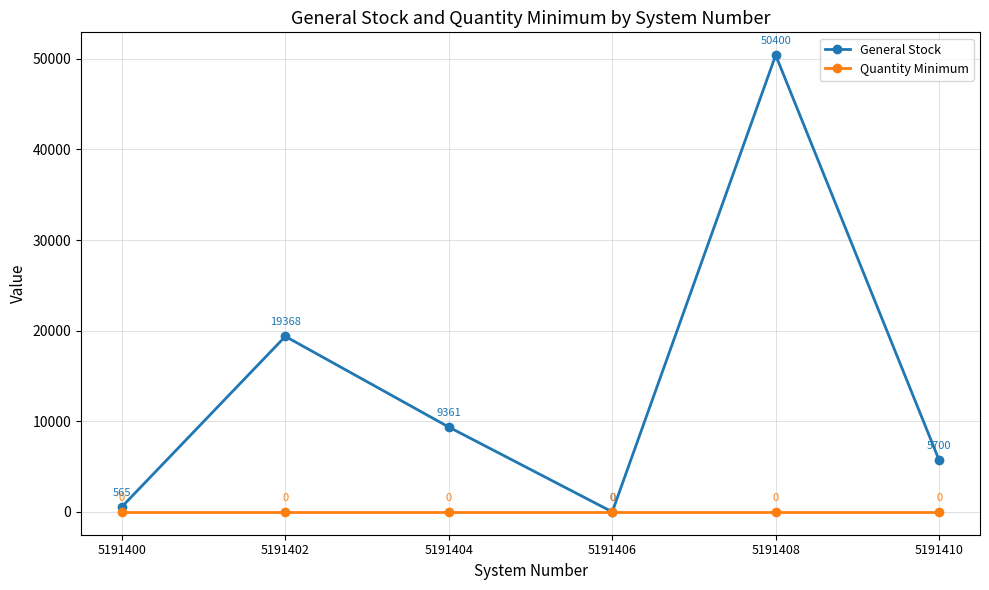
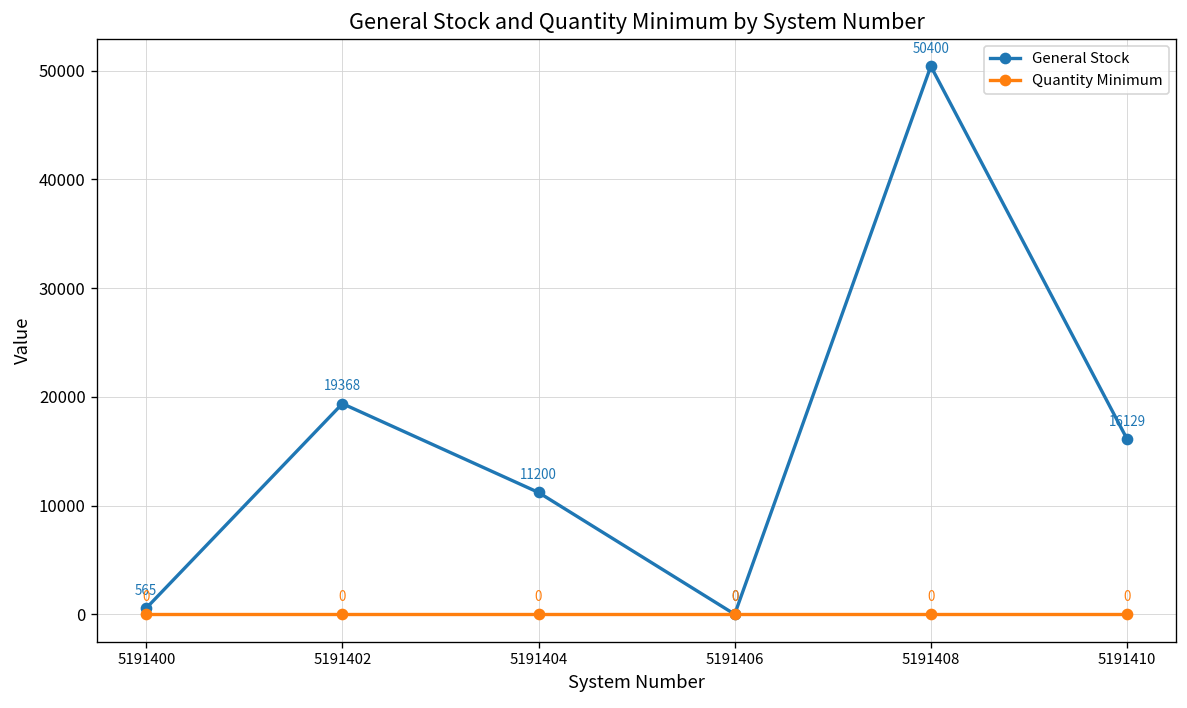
General Stock, 5191404: 9361 -> 11200
General Stock, 5191410: 5700 -> 16129
